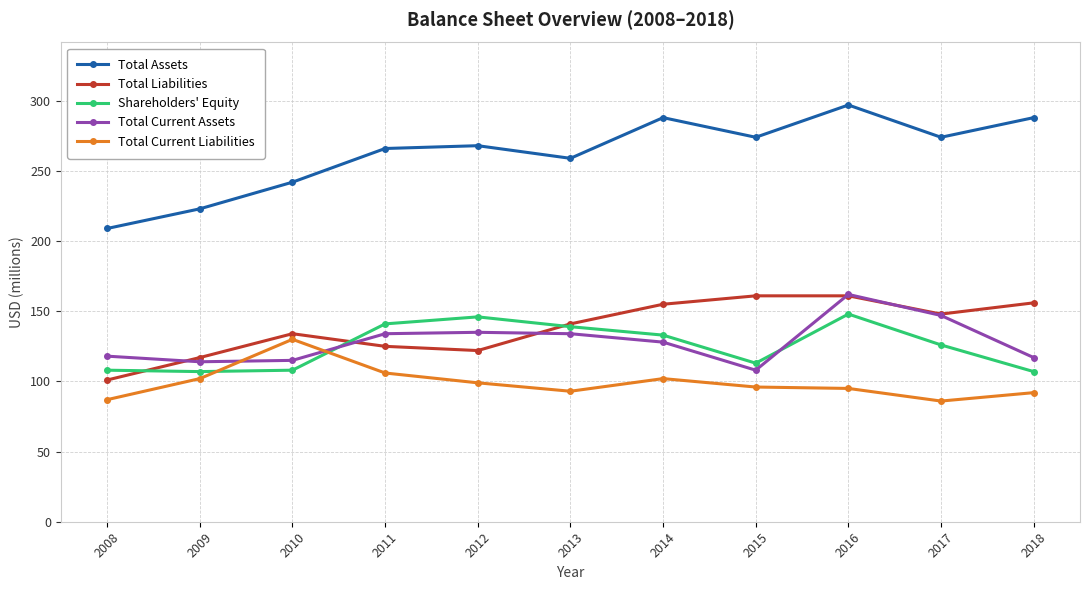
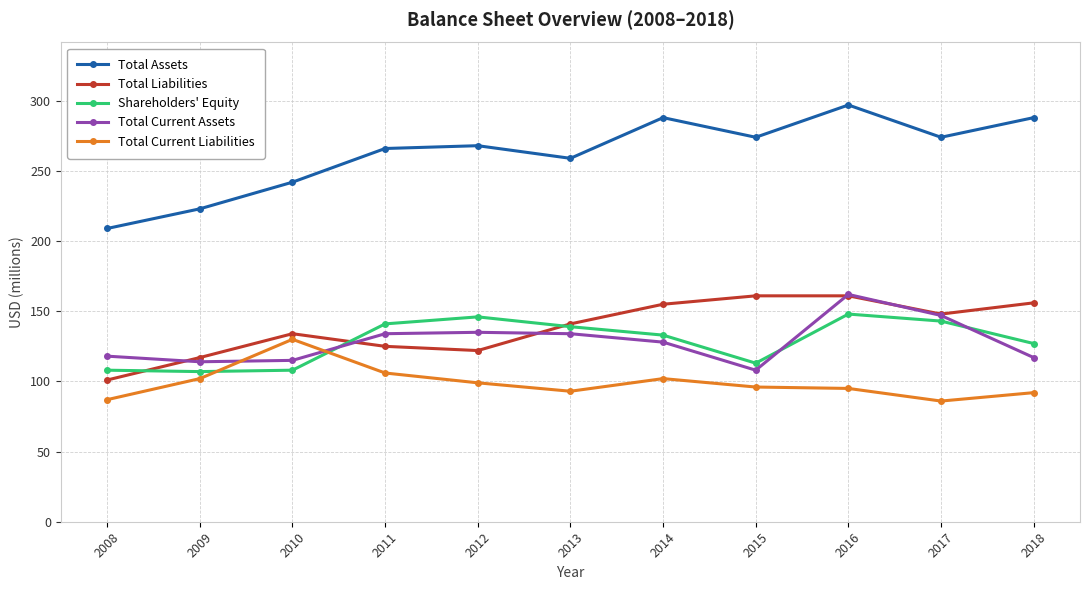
Shareholders' Equity, 2017: 126 -> 143
Shareholders' Equity, 2018: 107 -> 127
